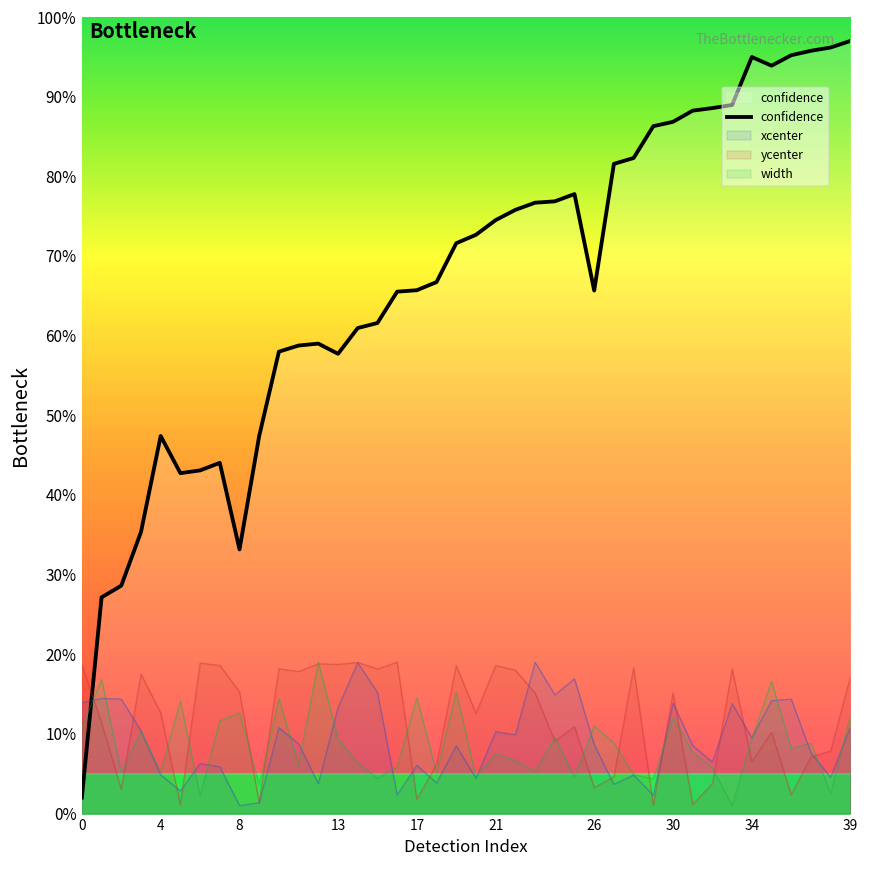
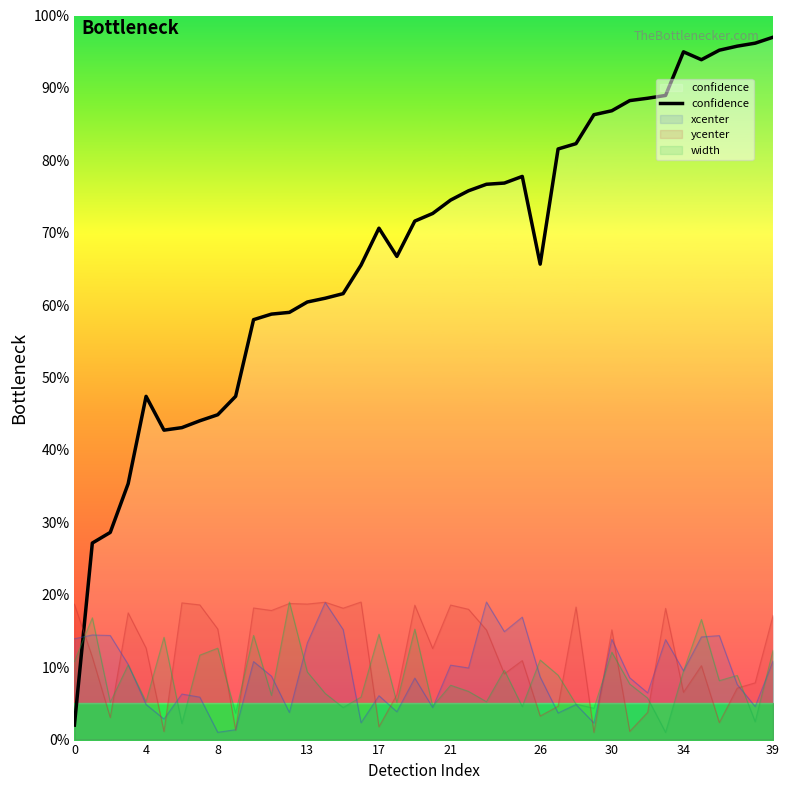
confidence, 8: 33% -> 45%
confidence, 13: 58% -> 60%
confidence, 17: 66% -> 71%
